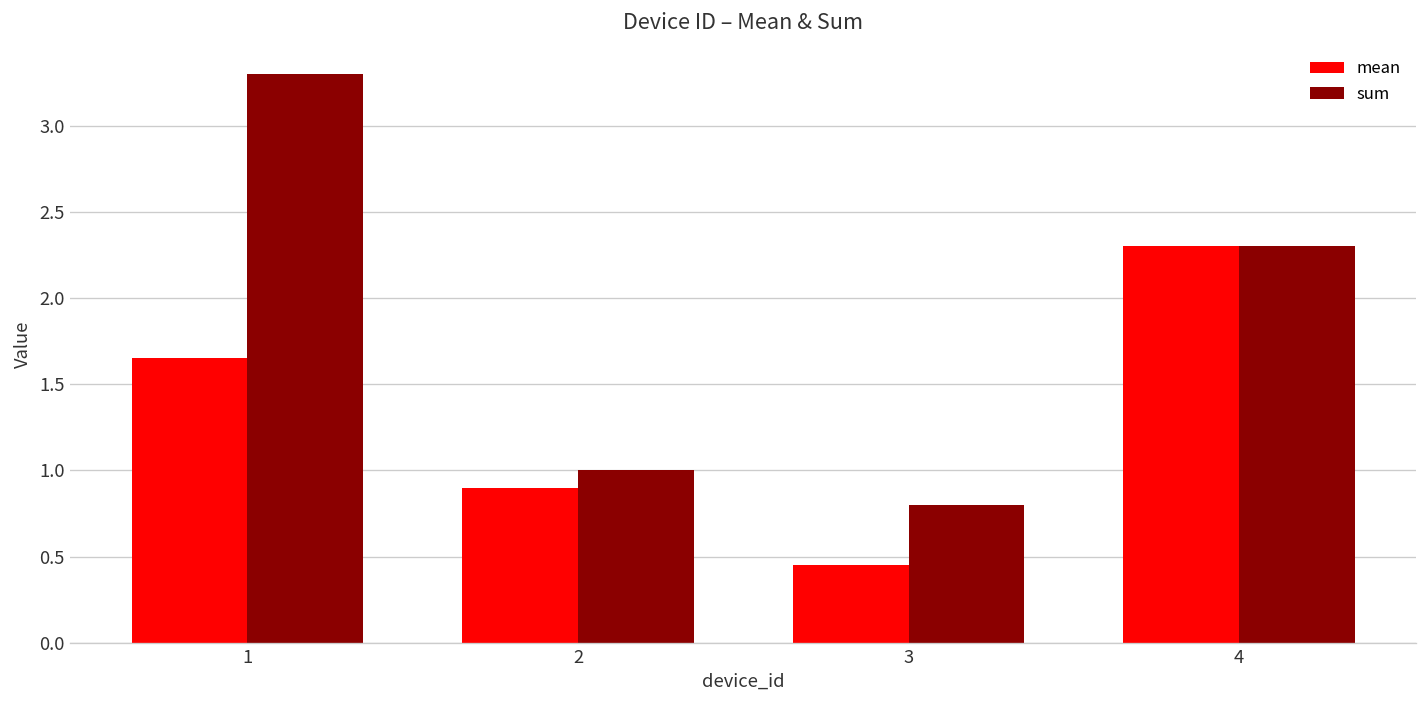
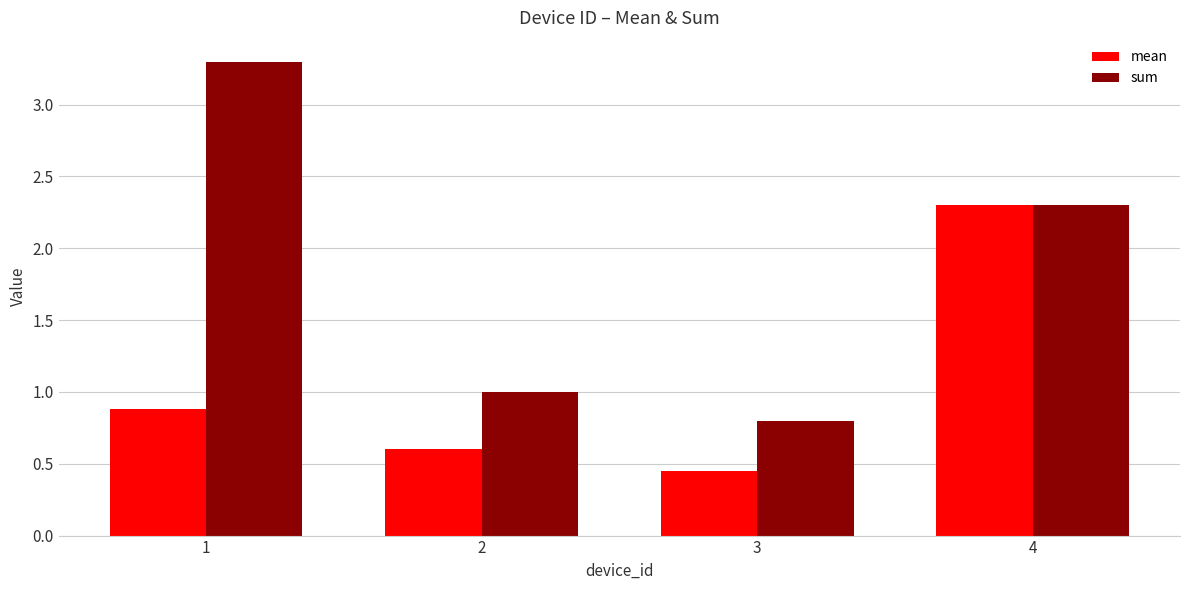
mean, 1: 1.65 -> 0.88
mean, 2: 0.9 -> 0.6
